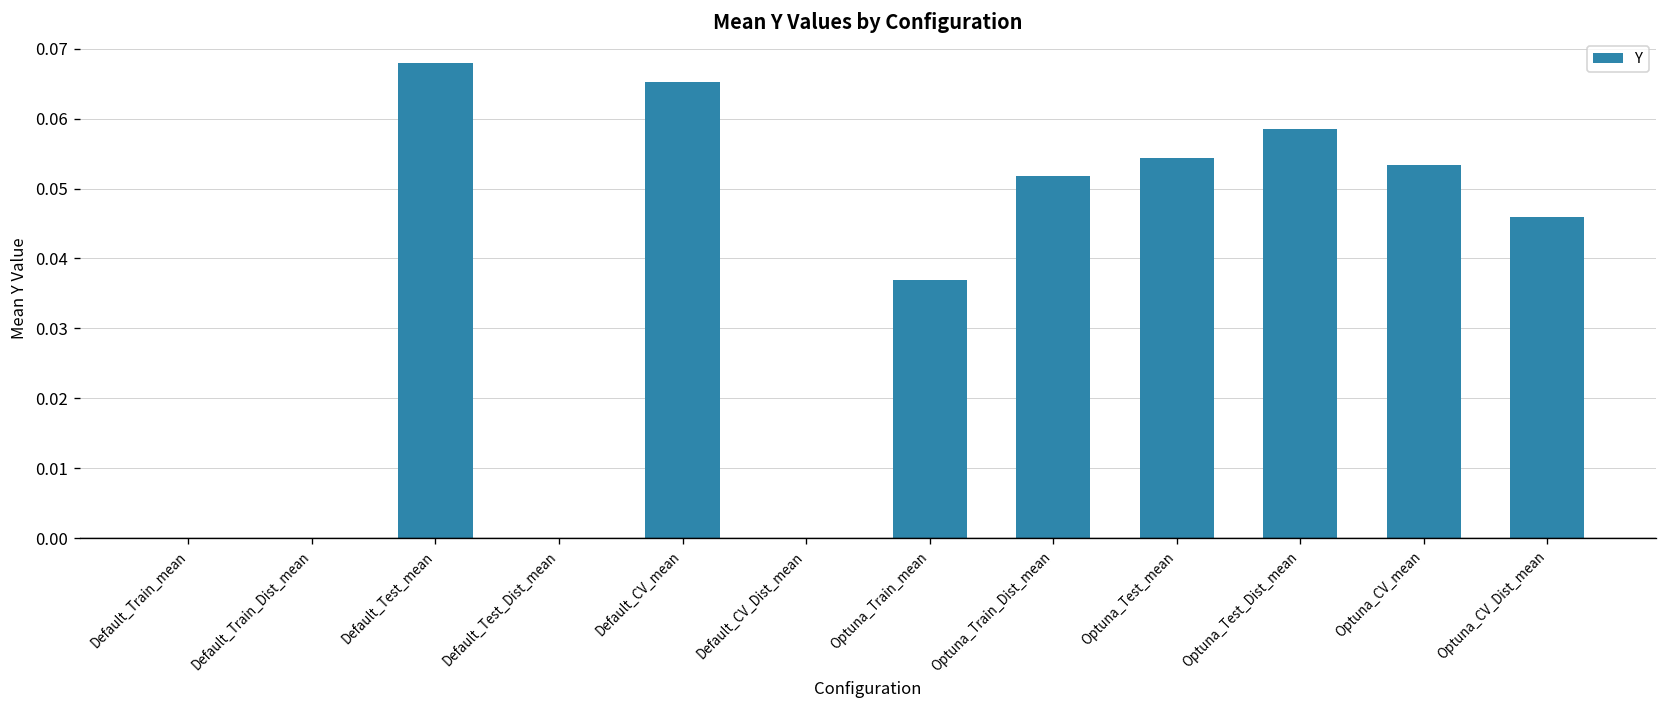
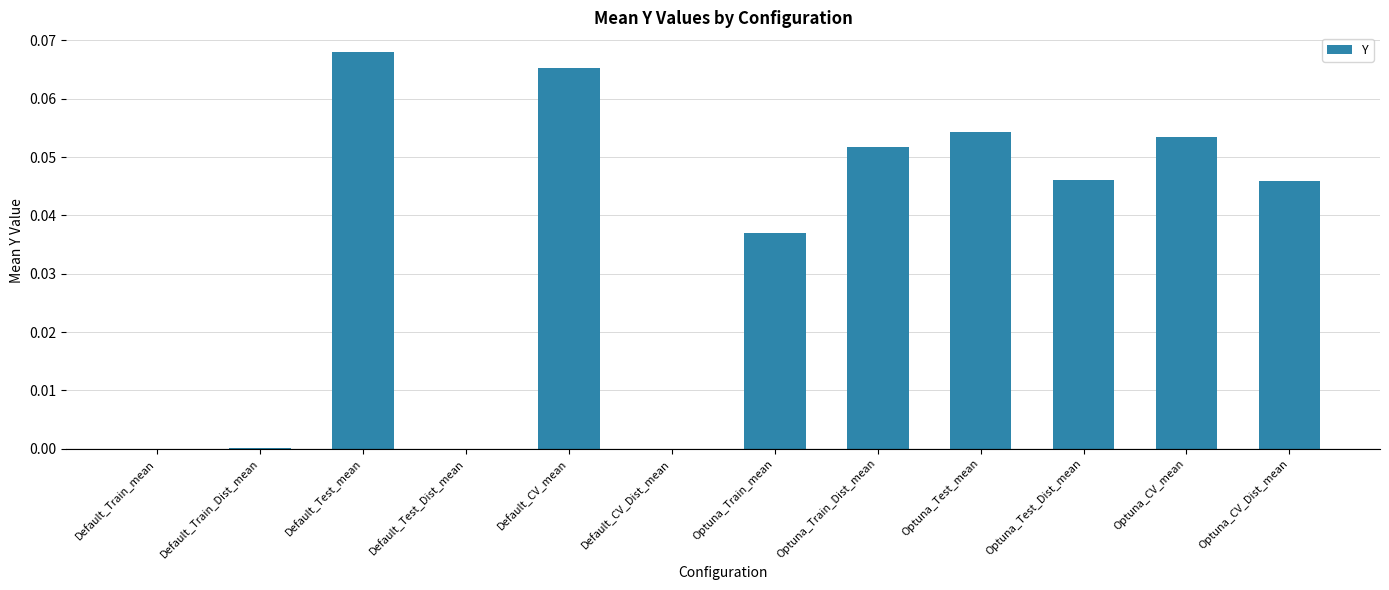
Optuna_Test_Dist_mean: 0.059 -> 0.046
